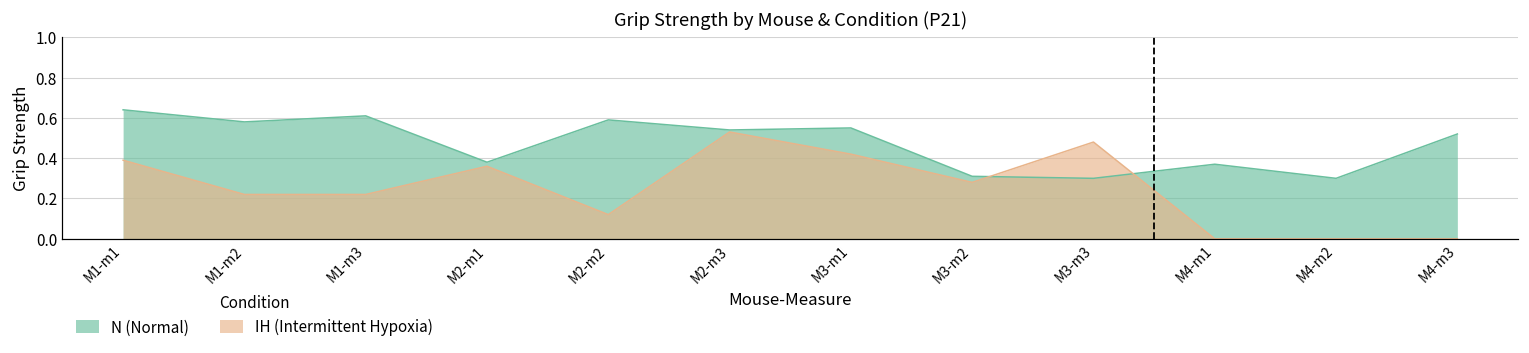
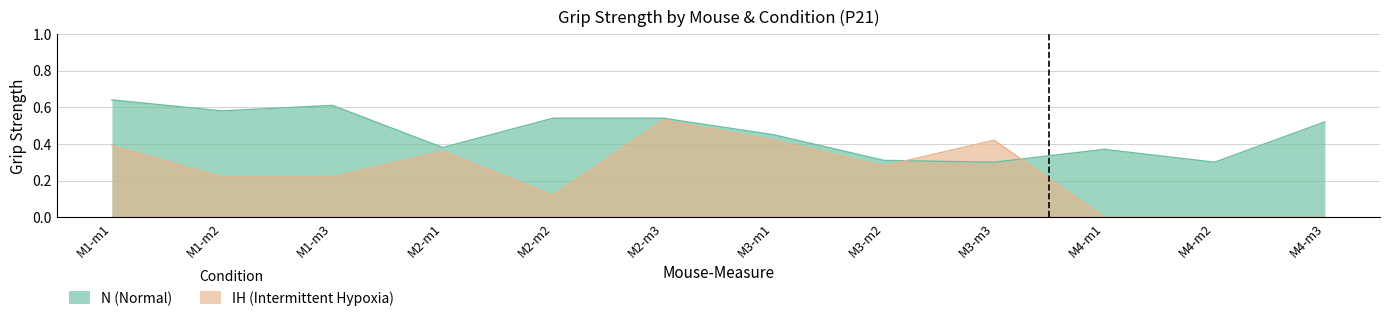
N (Normal), M2-m2: 0.59 -> 0.54
N (Normal), M3-m1: 0.55 -> 0.45
IH (Intermittent Hypoxia), M3-m3: 0.48 -> 0.42
